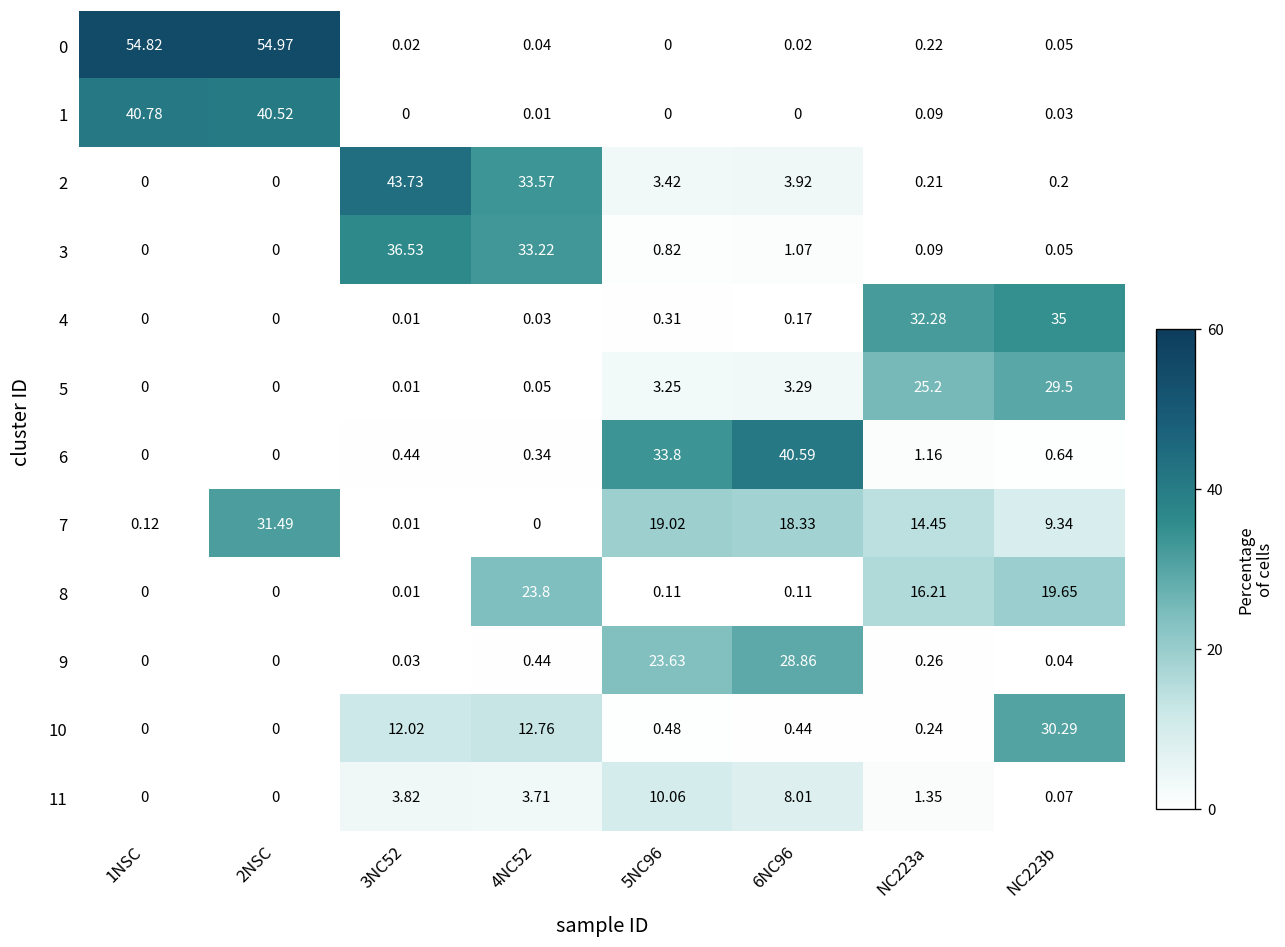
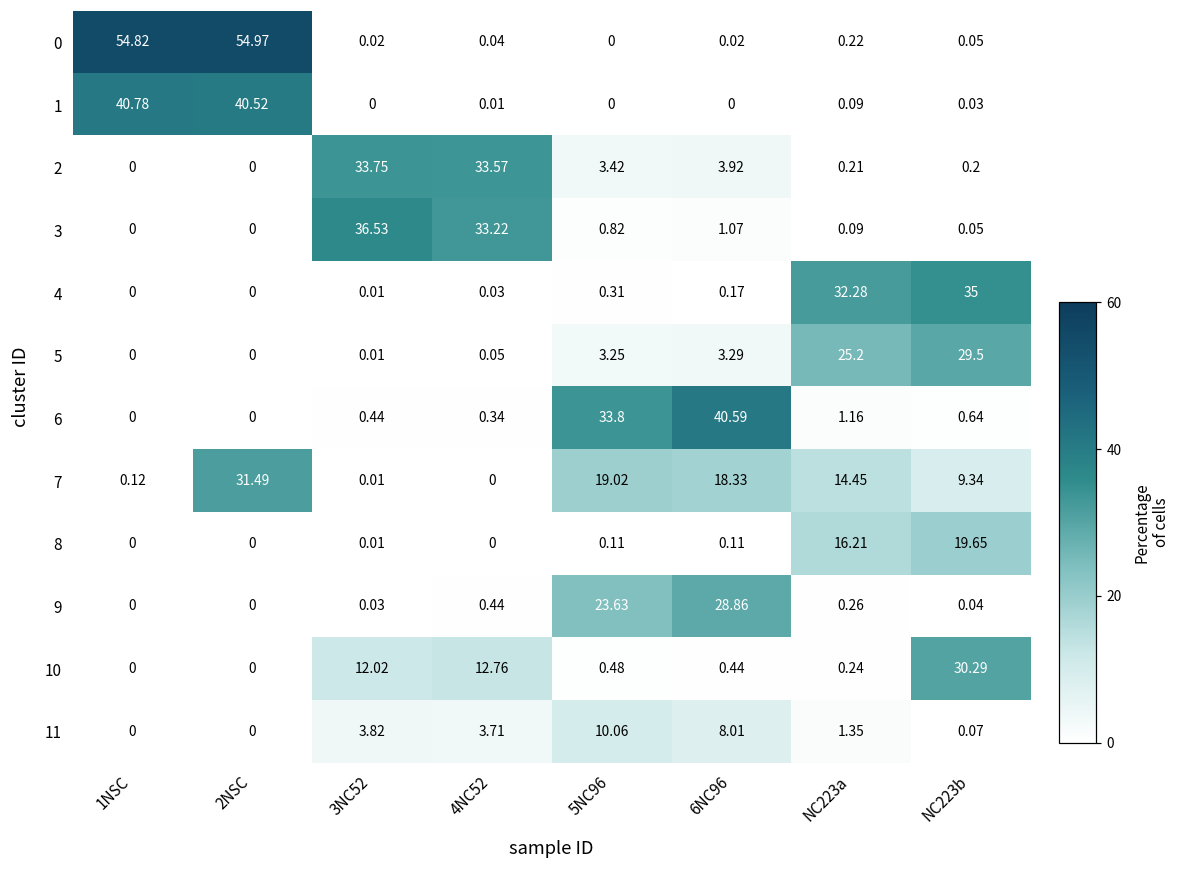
2, 3NC52: 43.73 -> 33.75
8, 4NC52: 23.8 -> 0
